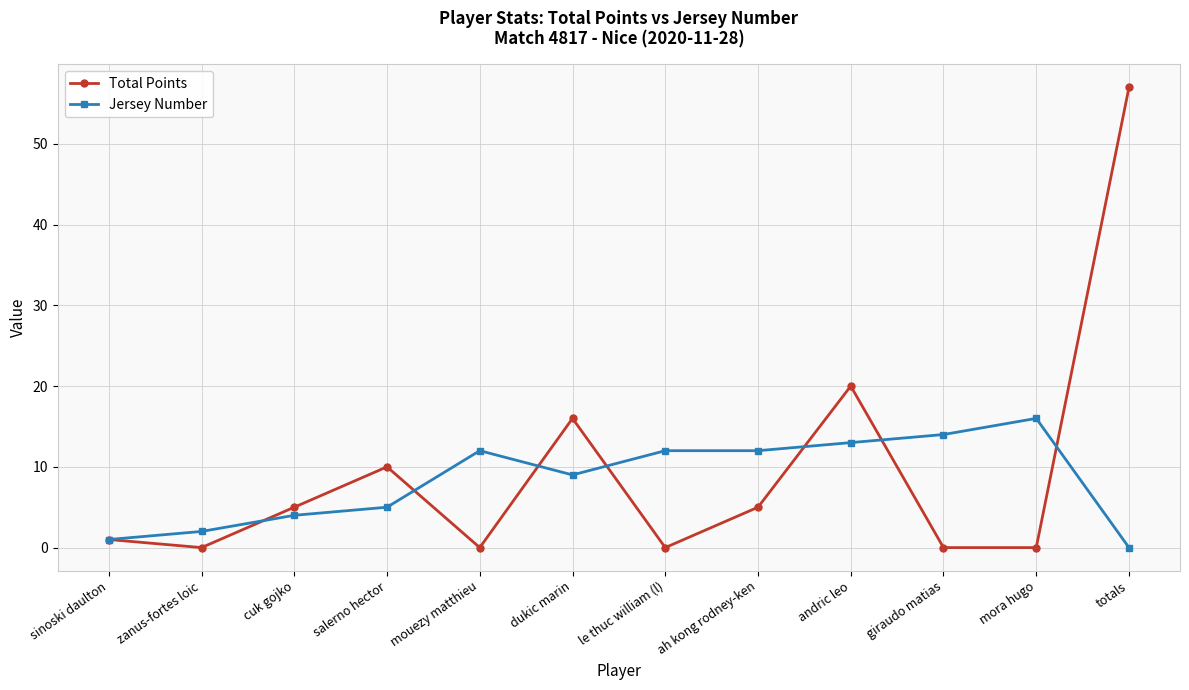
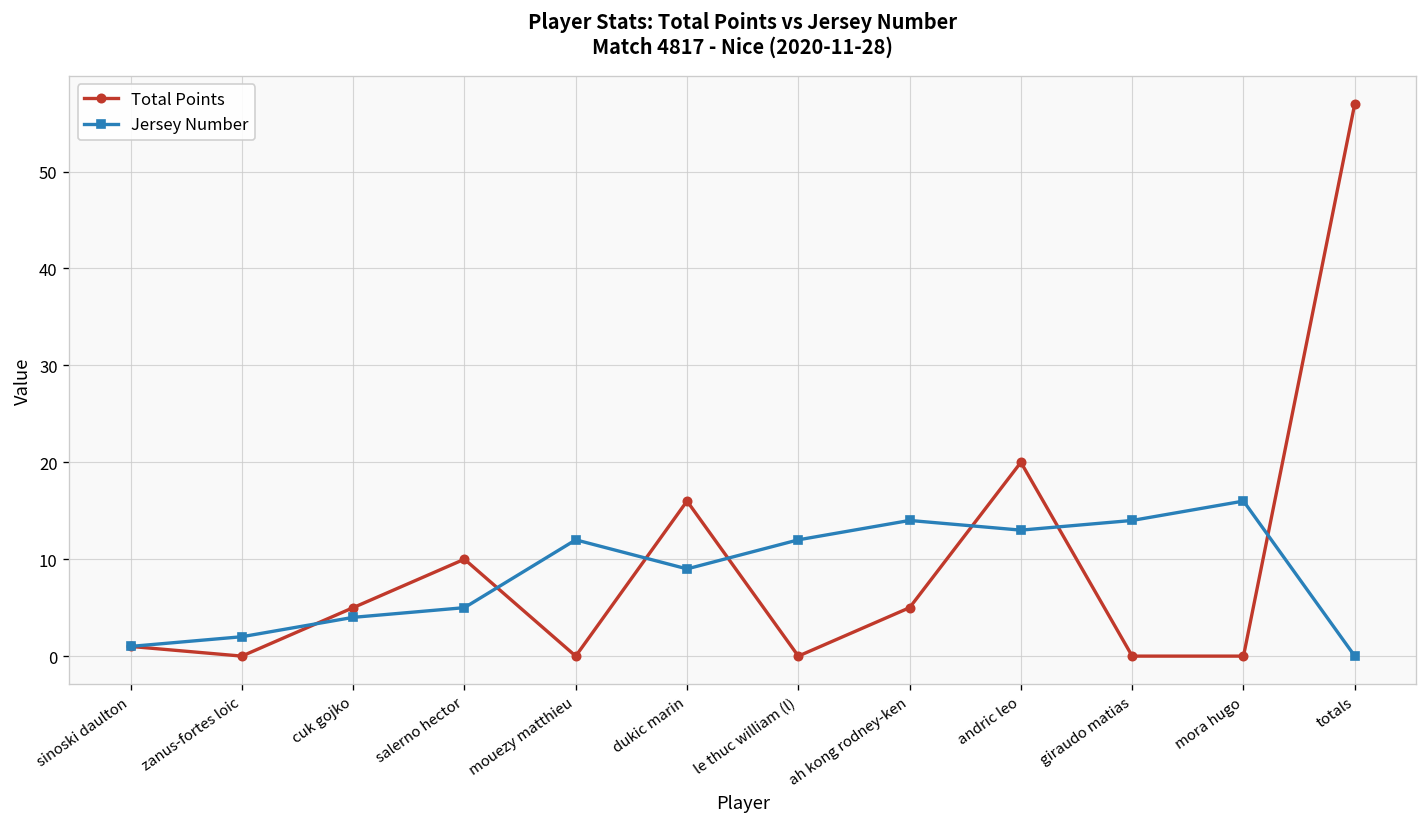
Jersey Number, ah kong rodney-ken: 12 -> 14
